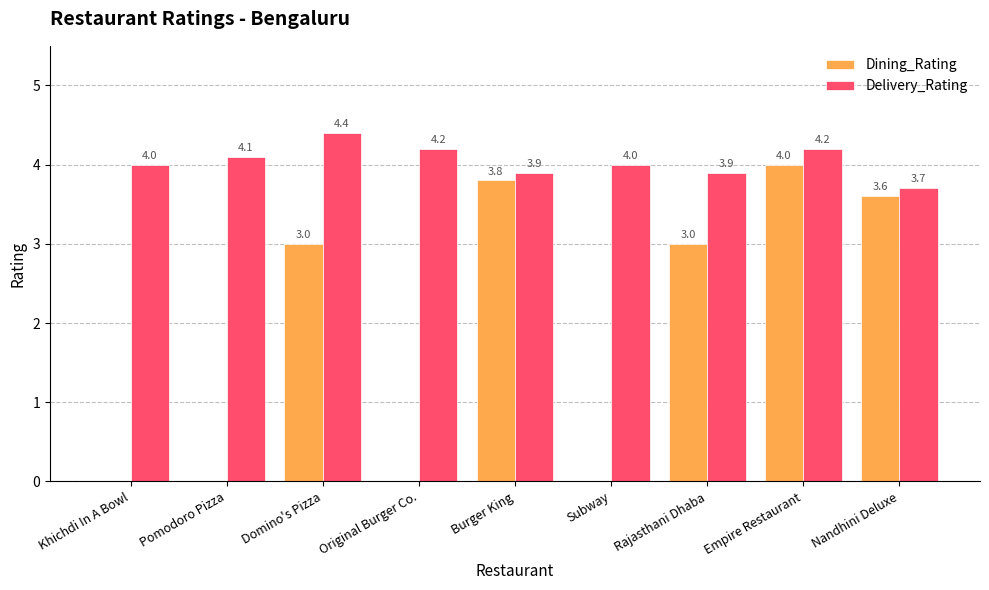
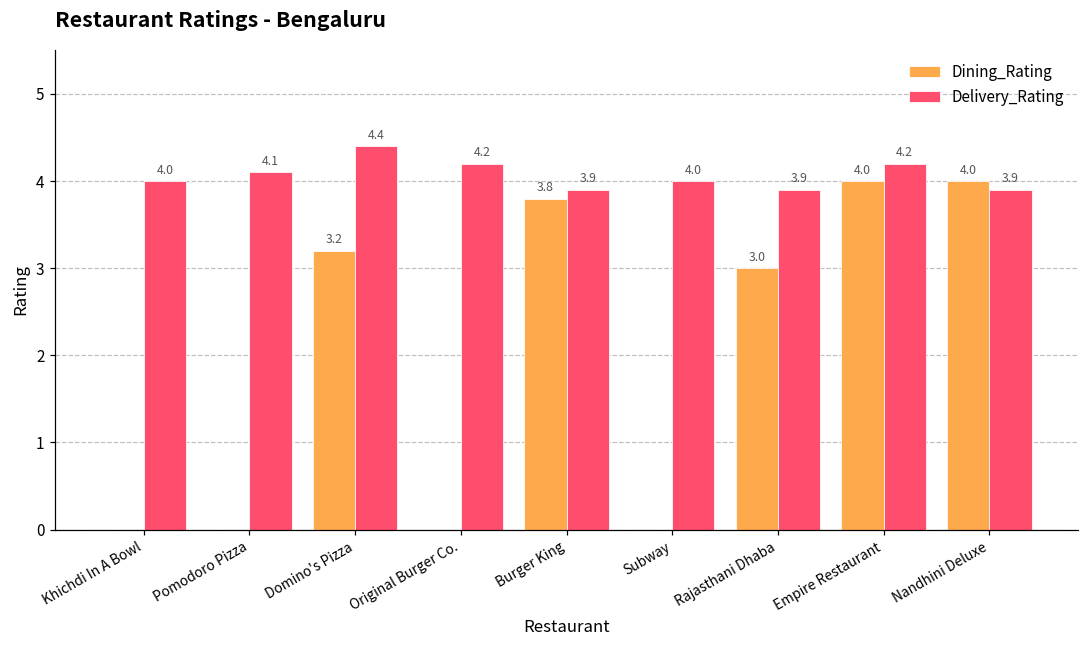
Dining_Rating, Domino's Pizza: 3.0 -> 3.2
Dining_Rating, Nandhini Deluxe: 3.6 -> 4.0
Delivery_Rating, Nandhini Deluxe: 3.7 -> 3.9
